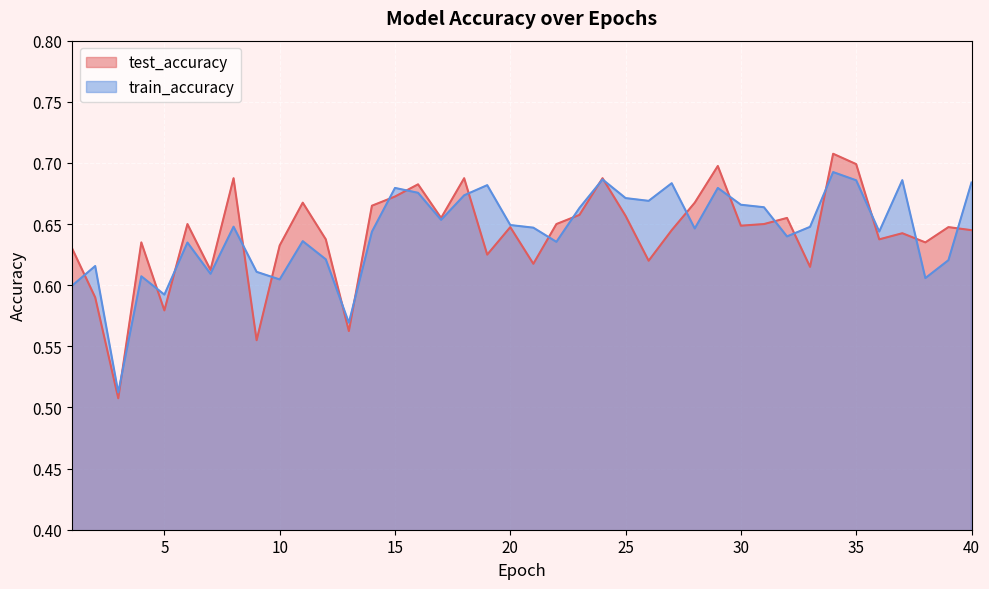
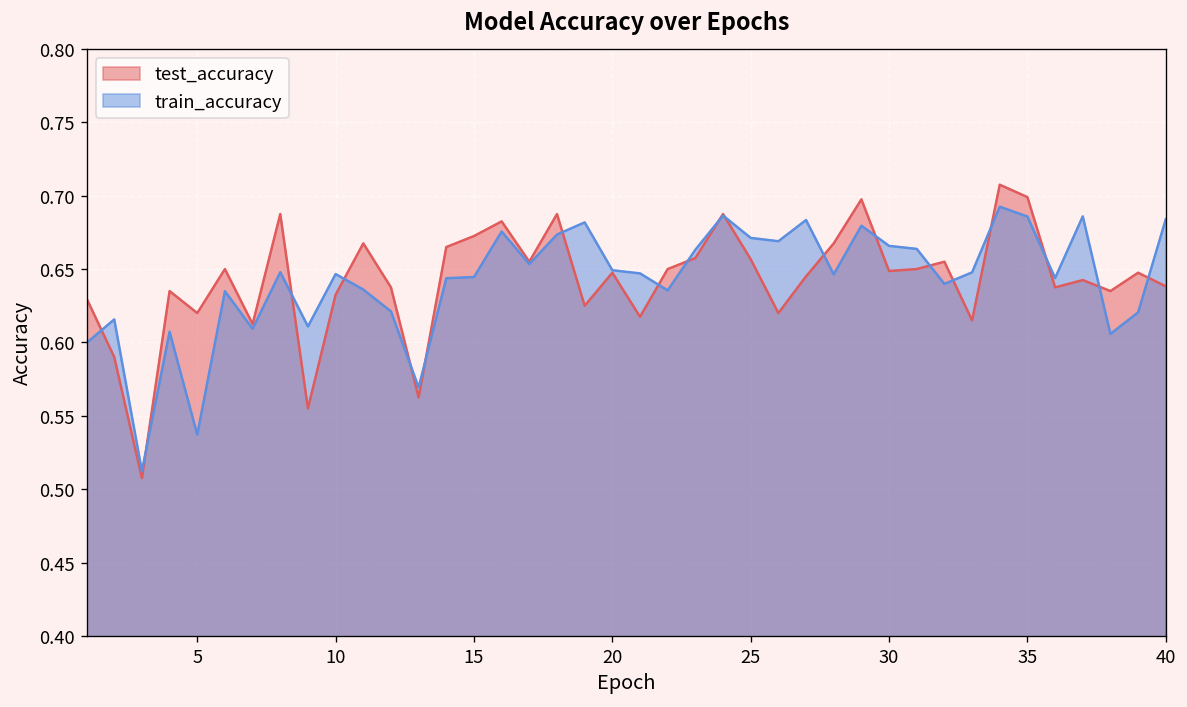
test_accuracy, 5: 0.579 -> 0.620
train_accuracy, 5: 0.592 -> 0.537
train_accuracy, 10: 0.605 -> 0.647
train_accuracy, 15: 0.680 -> 0.645
test_accuracy, 40: 0.645 -> 0.638
